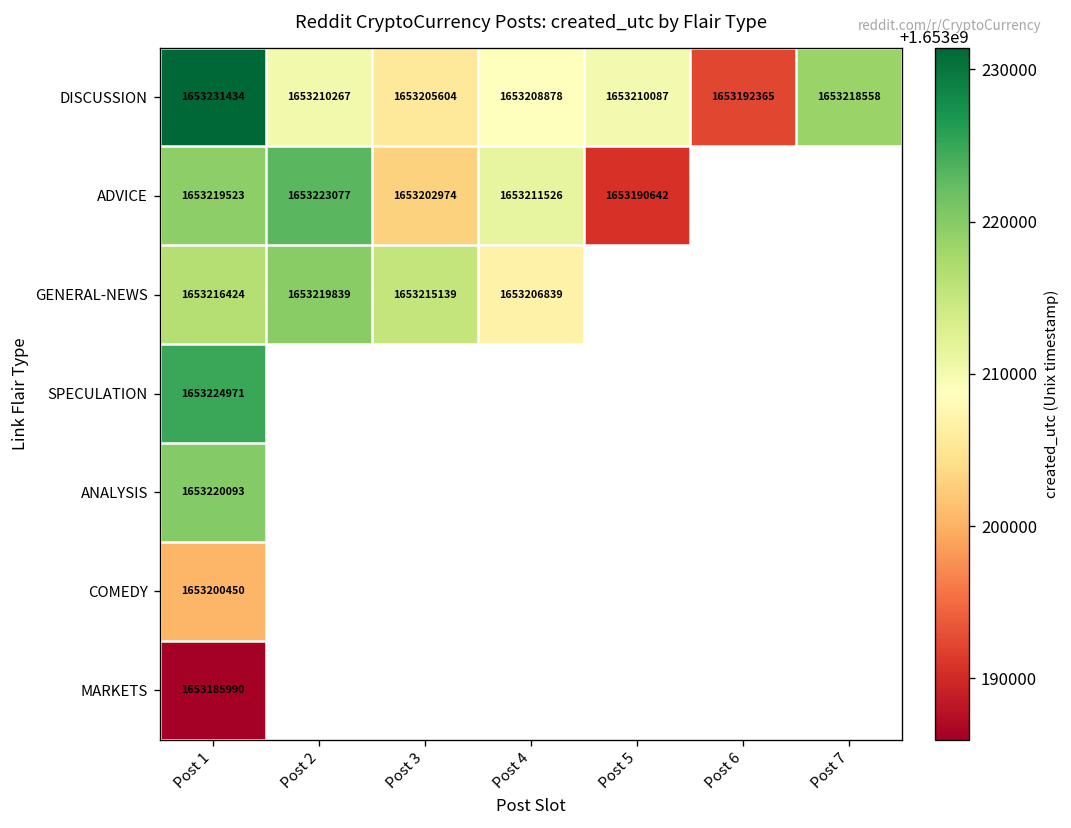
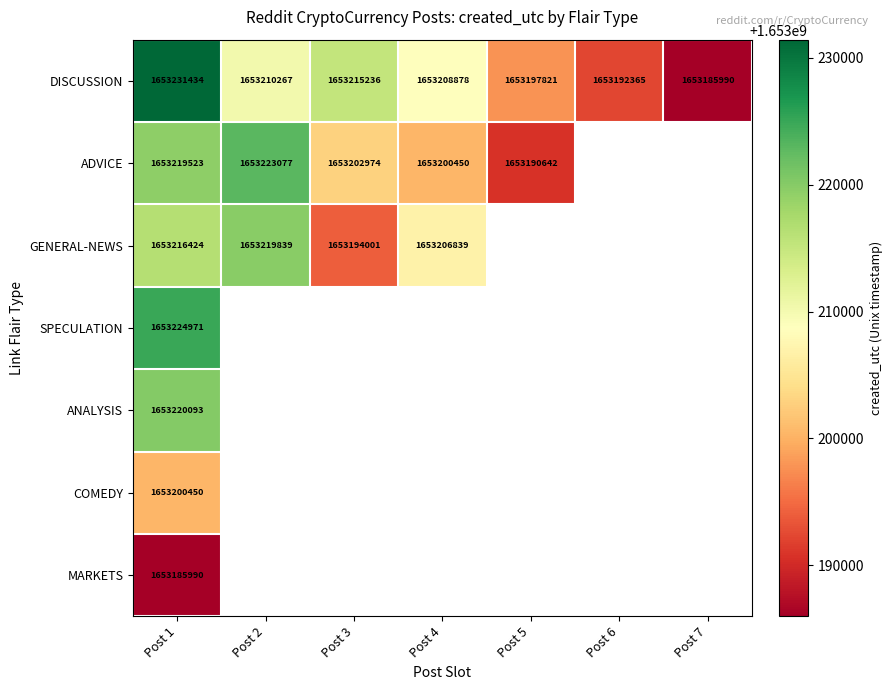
DISCUSSION, Post 3: 1653205604 -> 1653215236
DISCUSSION, Post 5: 1653210087 -> 1653197821
DISCUSSION, Post 7: 1653218558 -> 1653185990
ADVICE, Post 4: 1653211526 -> 1653200450
GENERAL-NEWS, Post 3: 1653215139 -> 1653194001
